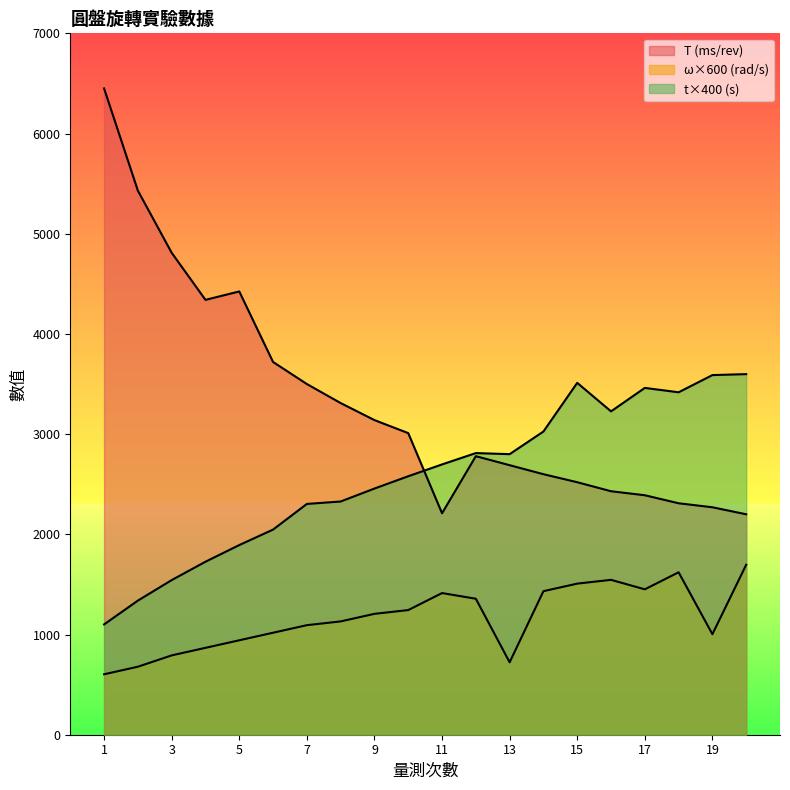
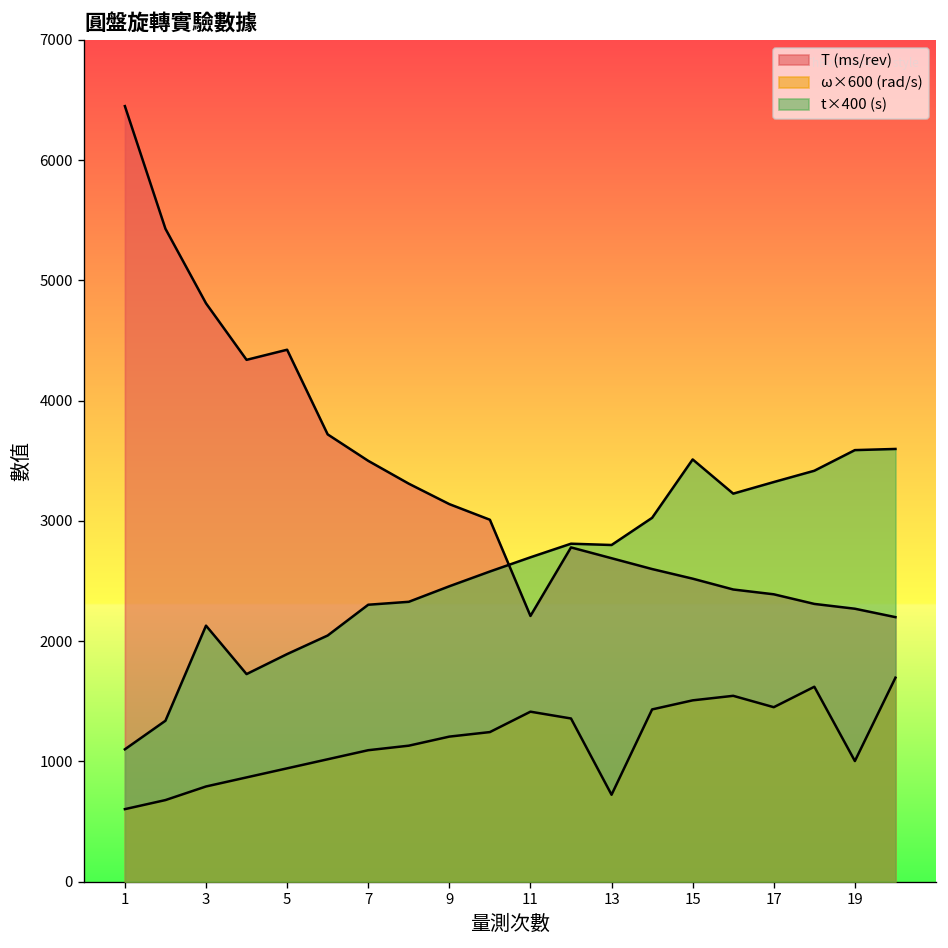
t×400 (s), 3: 1540 -> 2130
t×400 (s), 17: 3460 -> 3320
